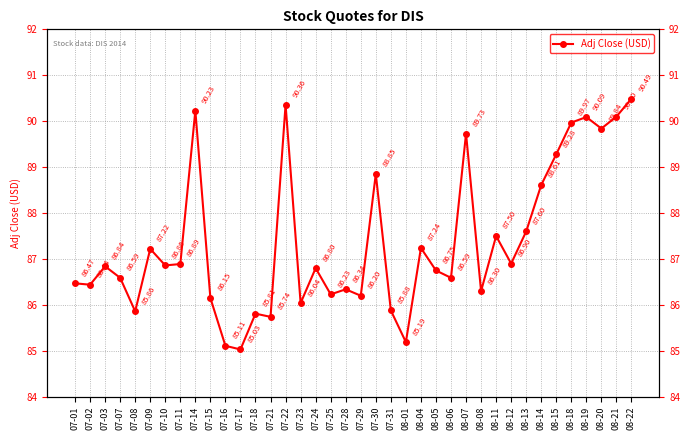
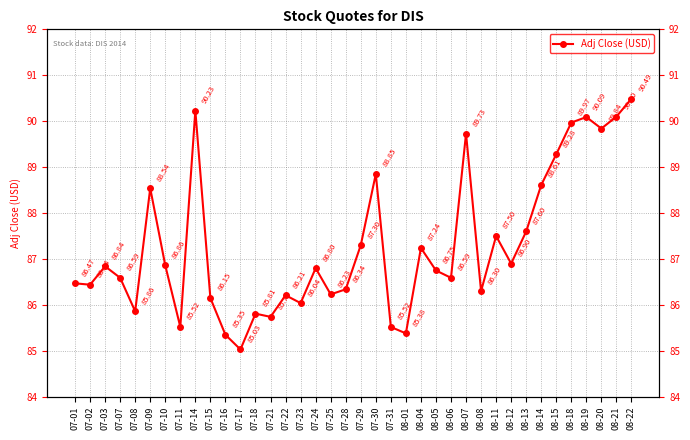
07-09: 87.22 -> 88.54
07-11: 86.89 -> 85.52
07-16: 85.11 -> 85.35
07-22: 90.36 -> 86.21
07-29: 86.20 -> 87.30
07-31: 85.88 -> 85.52
08-01: 85.19 -> 85.38
